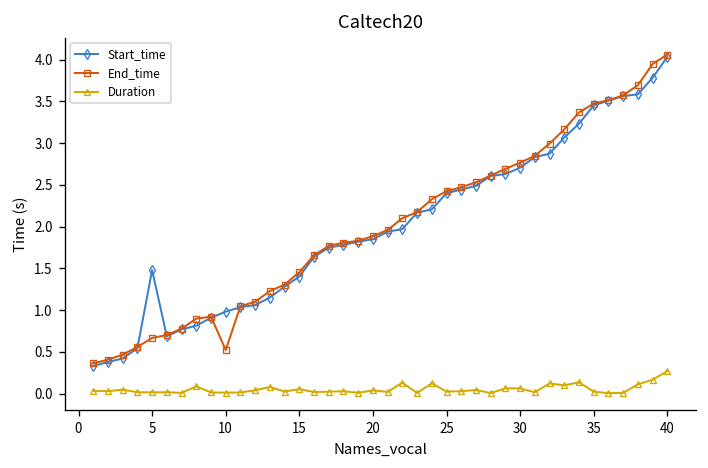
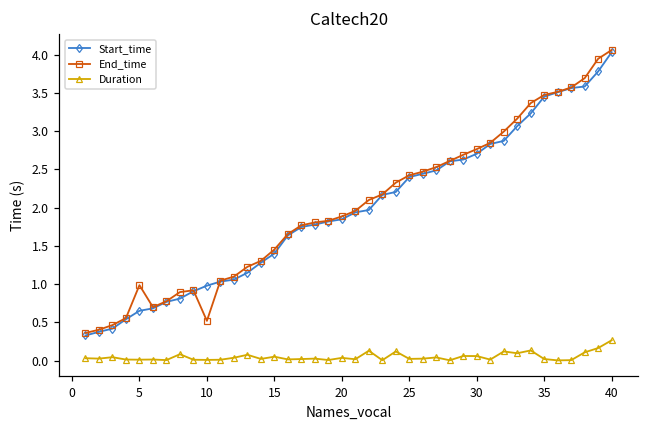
Start_time, 5: 1.5 -> 0.7
End_time, 5: 0.7 -> 1.0
